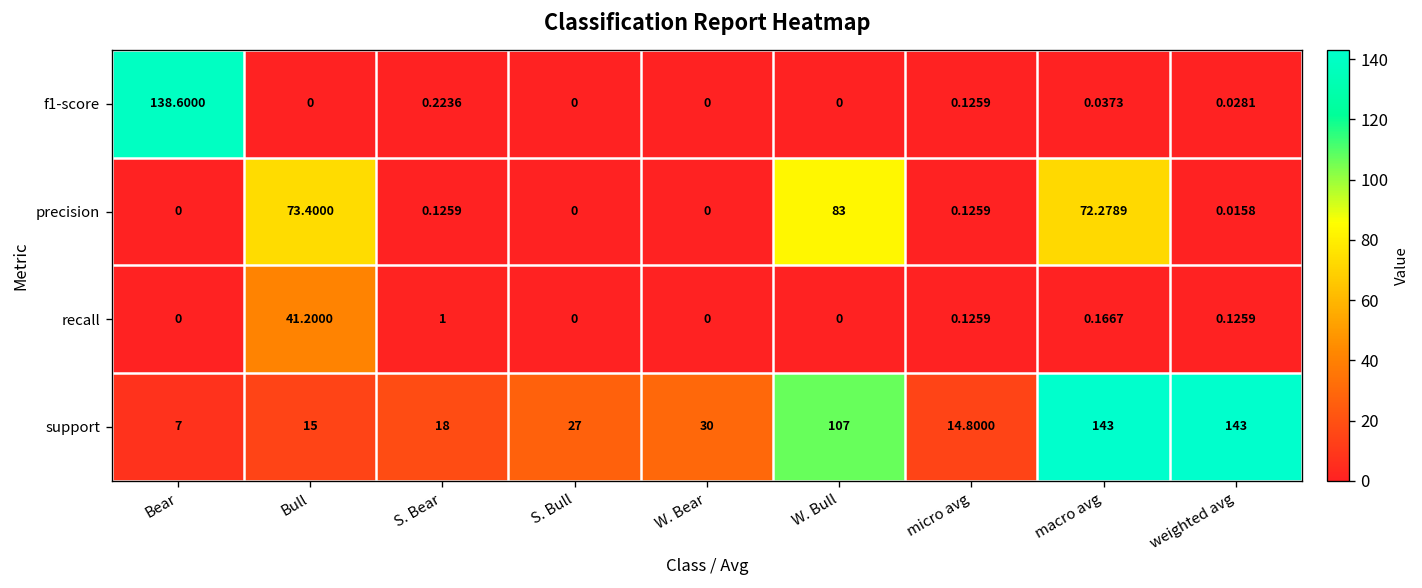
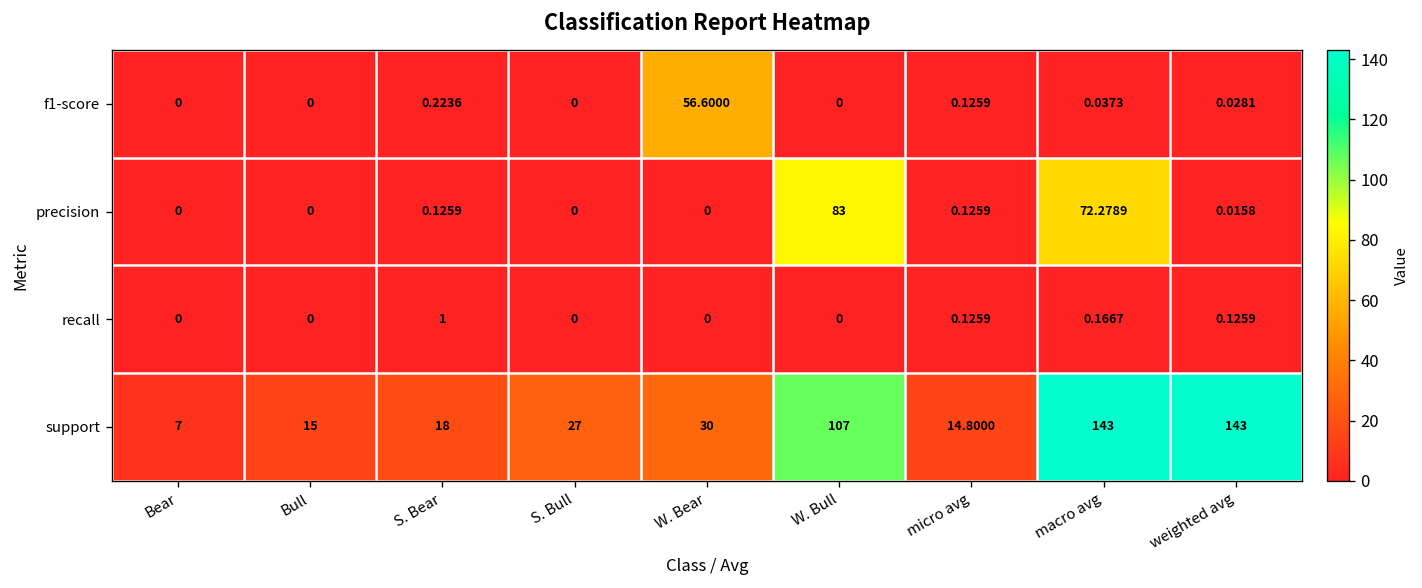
f1-score, Bear: 138.6000 -> 0
f1-score, W. Bear: 0 -> 56.6000
precision, Bull: 73.4000 -> 0
recall, Bull: 41.2000 -> 0
